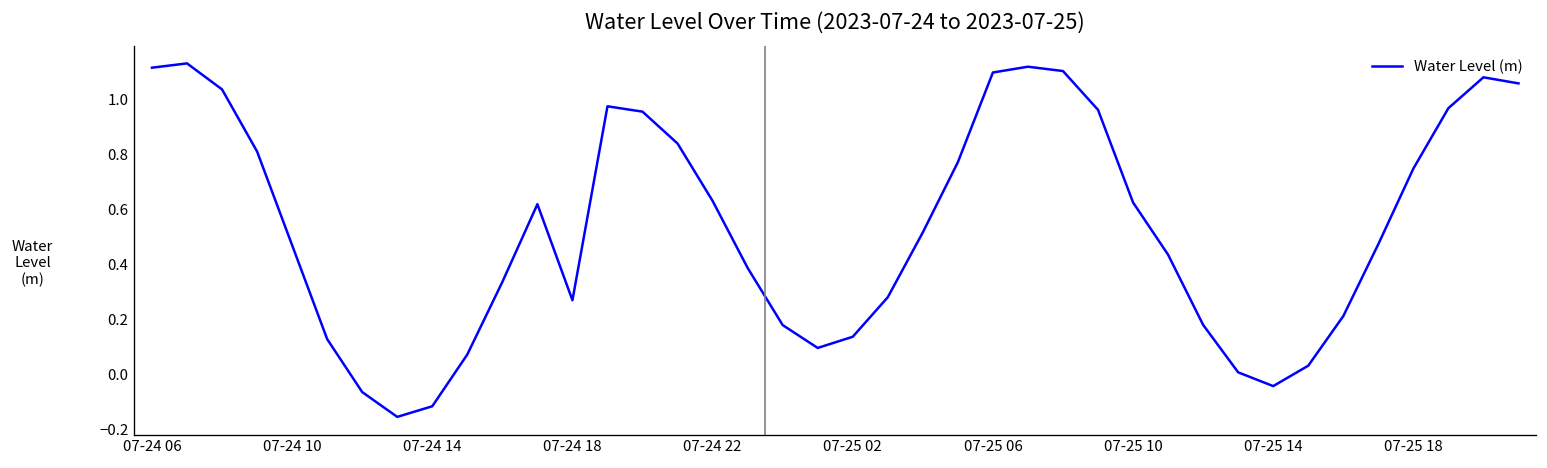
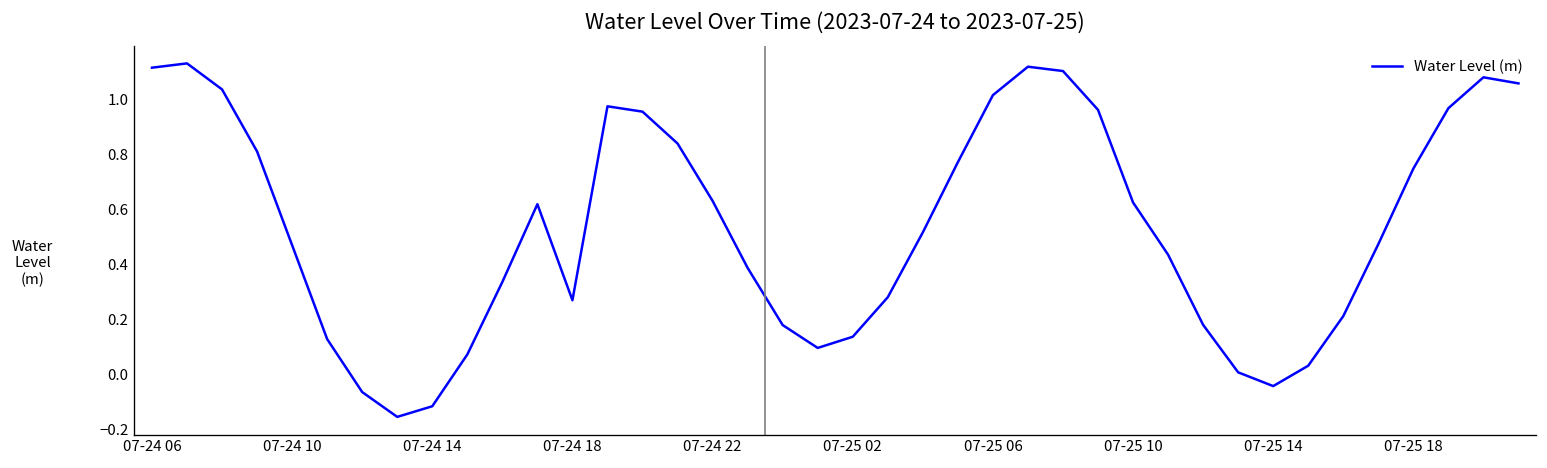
07-25 06: 1.10 -> 1.02
